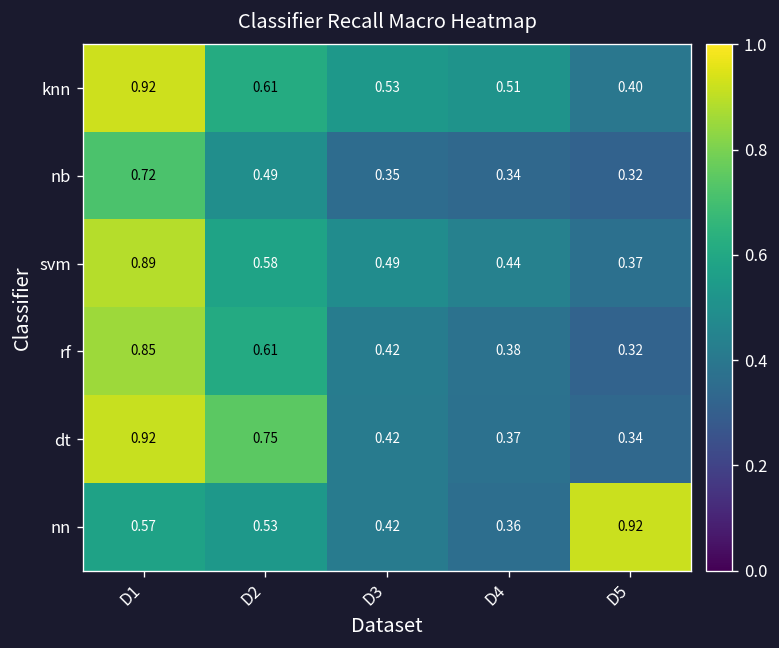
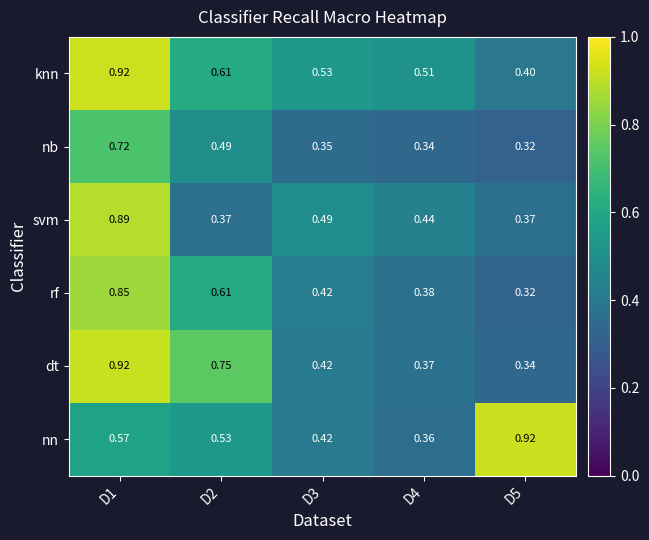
svm, D2: 0.58 -> 0.37
